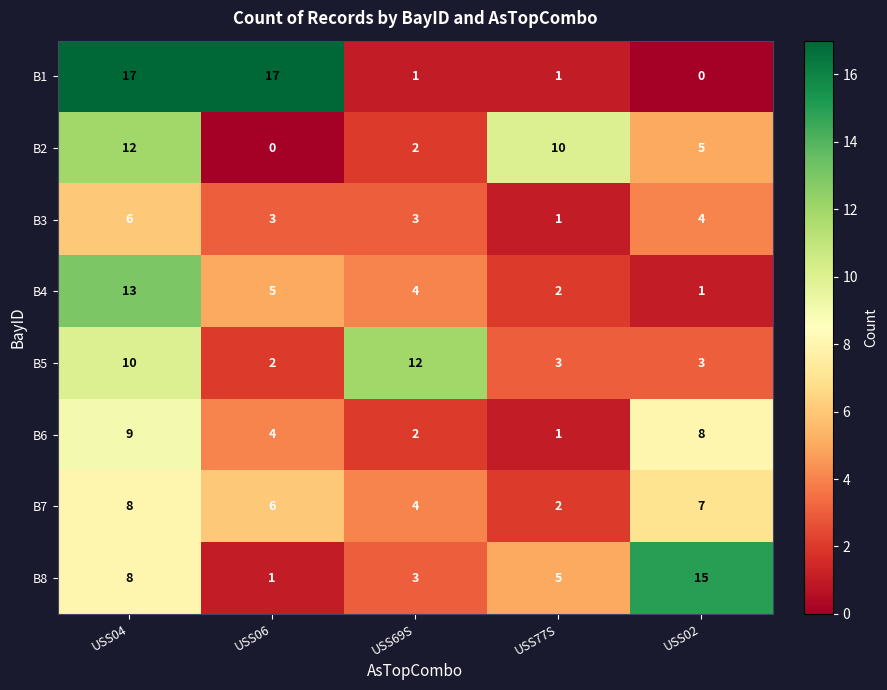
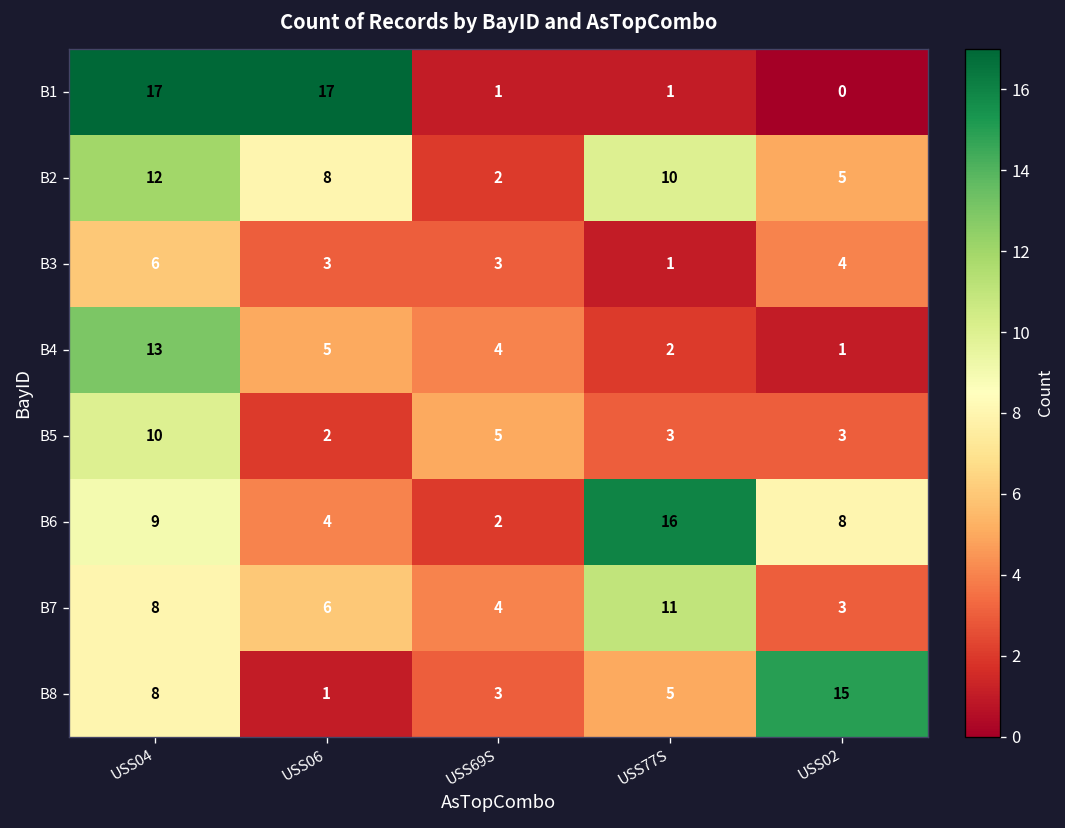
B2, USS06: 0 -> 8
B5, USS69S: 12 -> 5
B6, USS77S: 1 -> 16
B7, USS77S: 2 -> 11
B7, USS02: 7 -> 3
